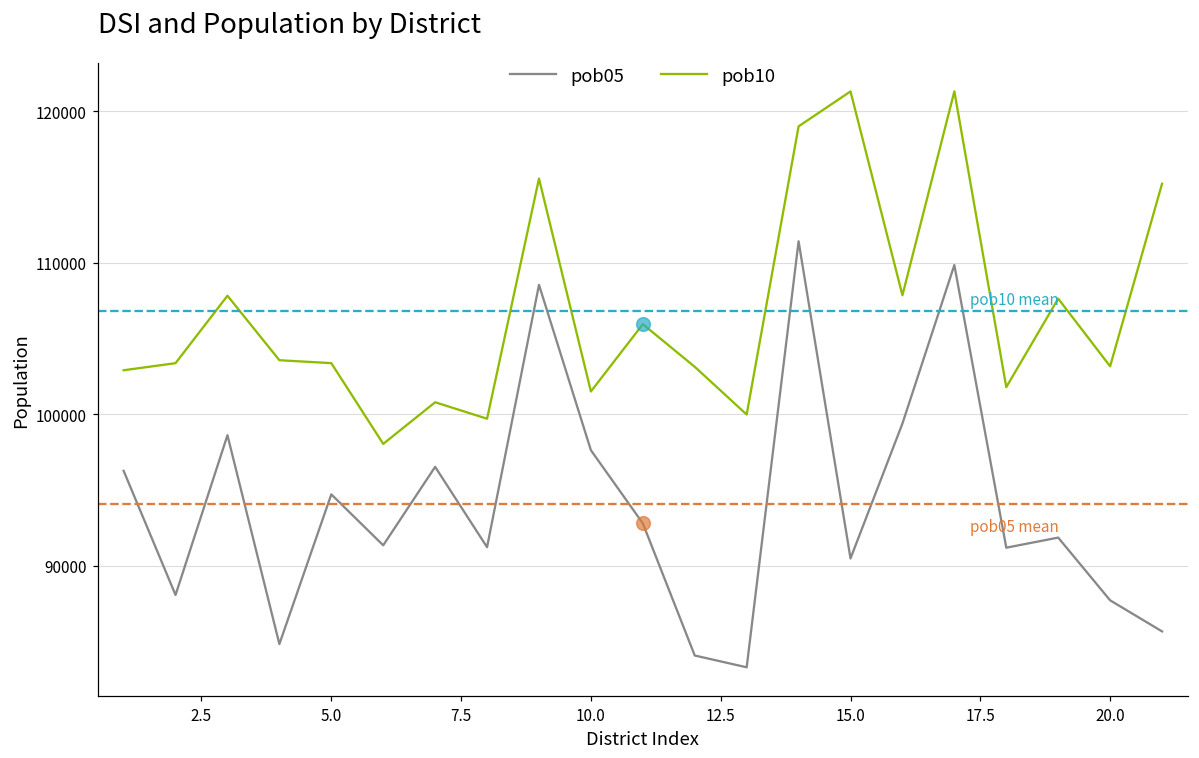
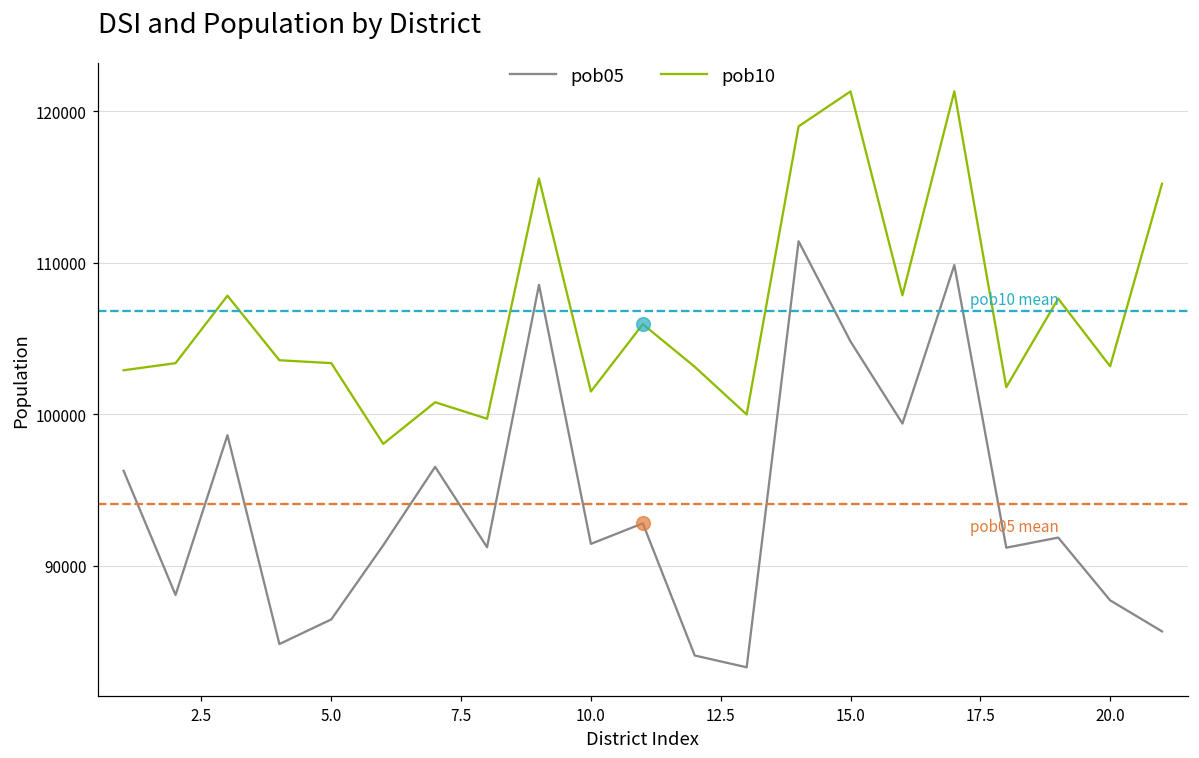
pob05, 5.0: 94700 -> 86500
pob05, 10.0: 97600 -> 91400
pob05, 15.0: 90500 -> 104800
